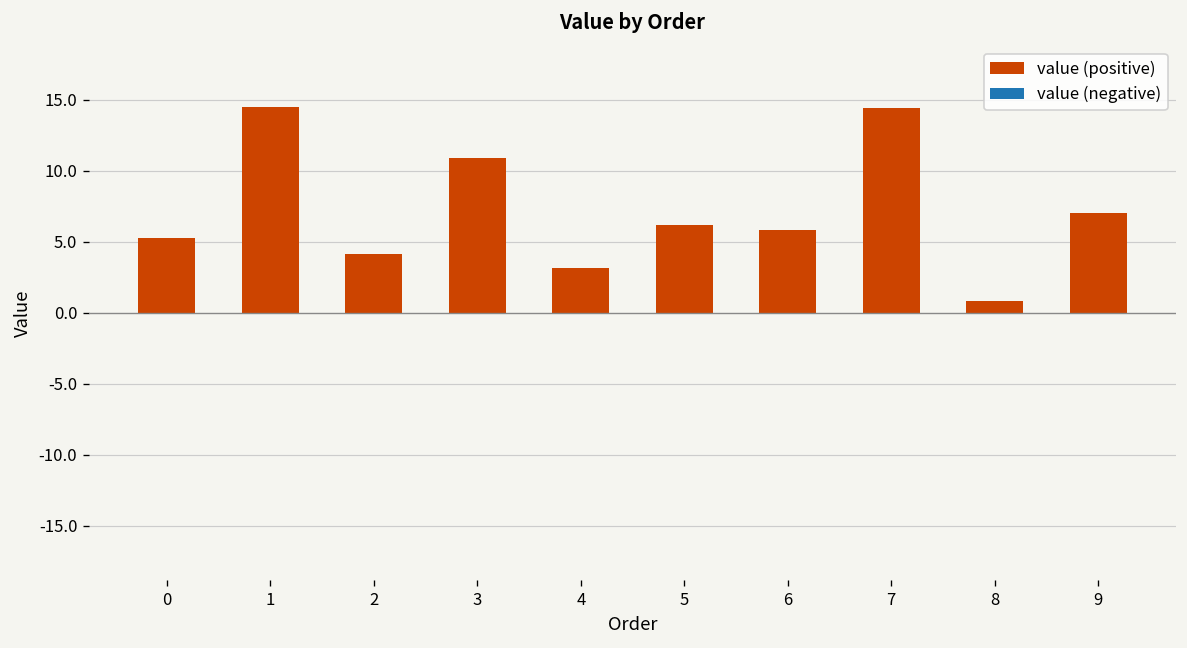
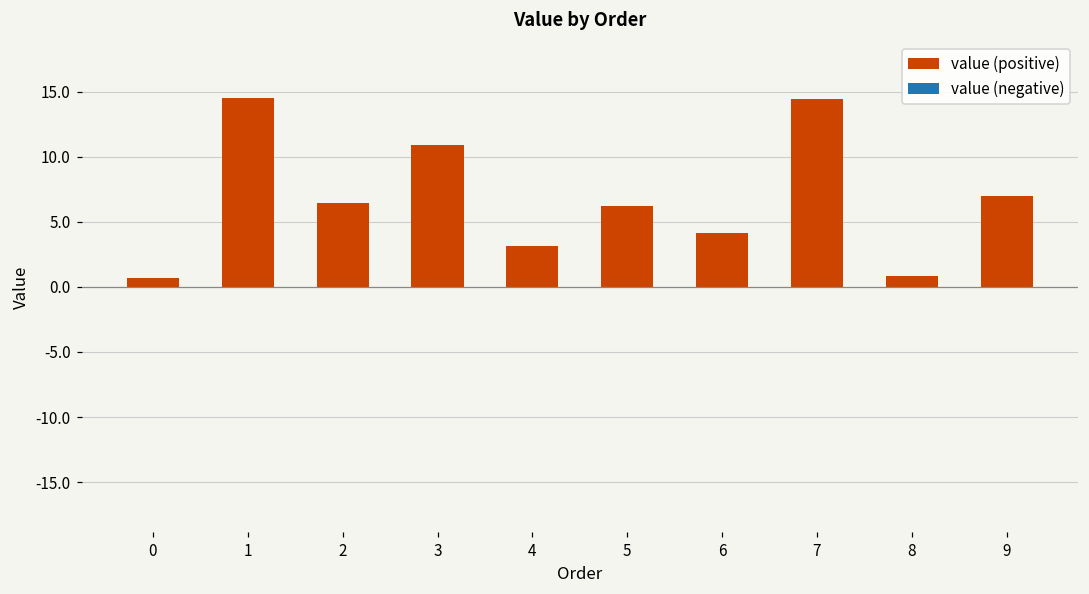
0: 5.3 -> 0.7
2: 4.1 -> 6.5
6: 5.9 -> 4.1
